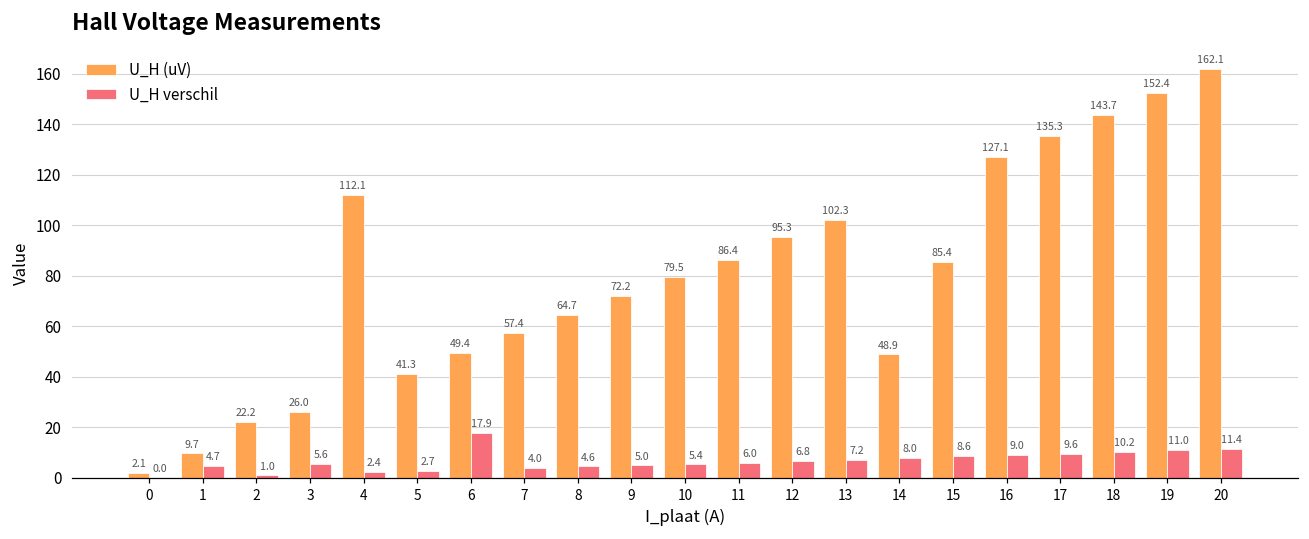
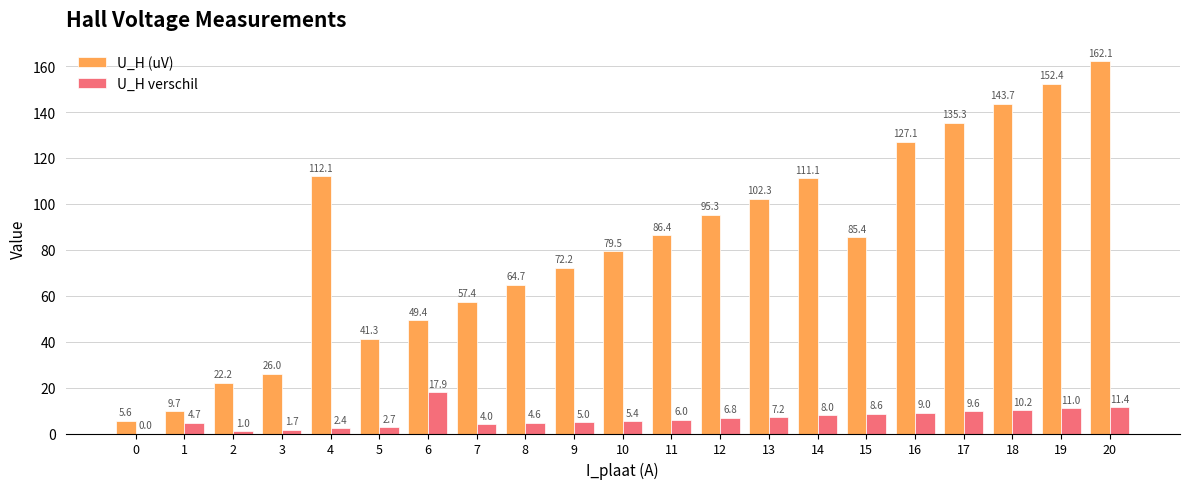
U_H (uV), 0: 2.1 -> 5.6
U_H verschil, 3: 5.6 -> 1.7
U_H (uV), 14: 48.9 -> 111.1
